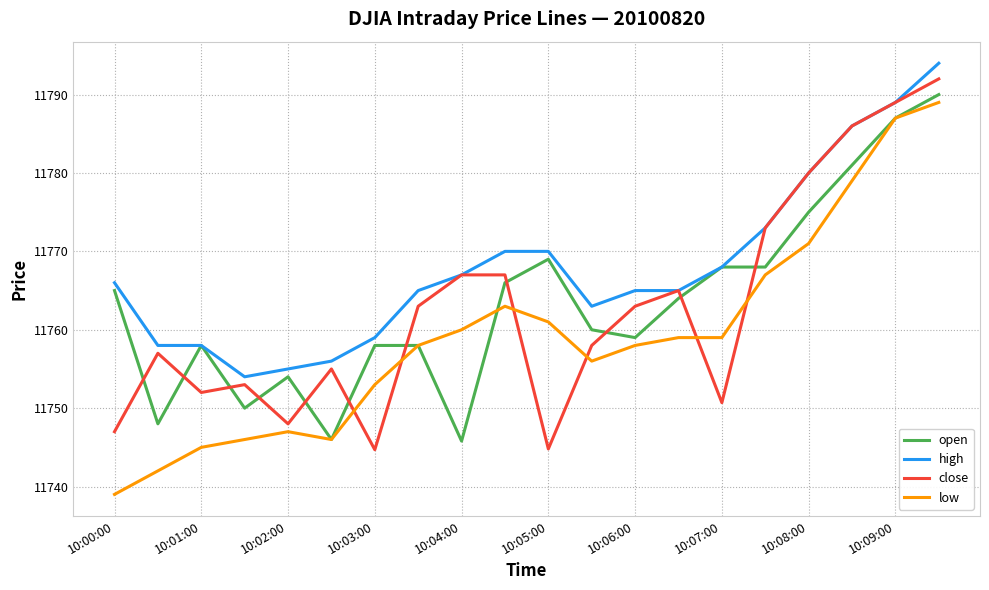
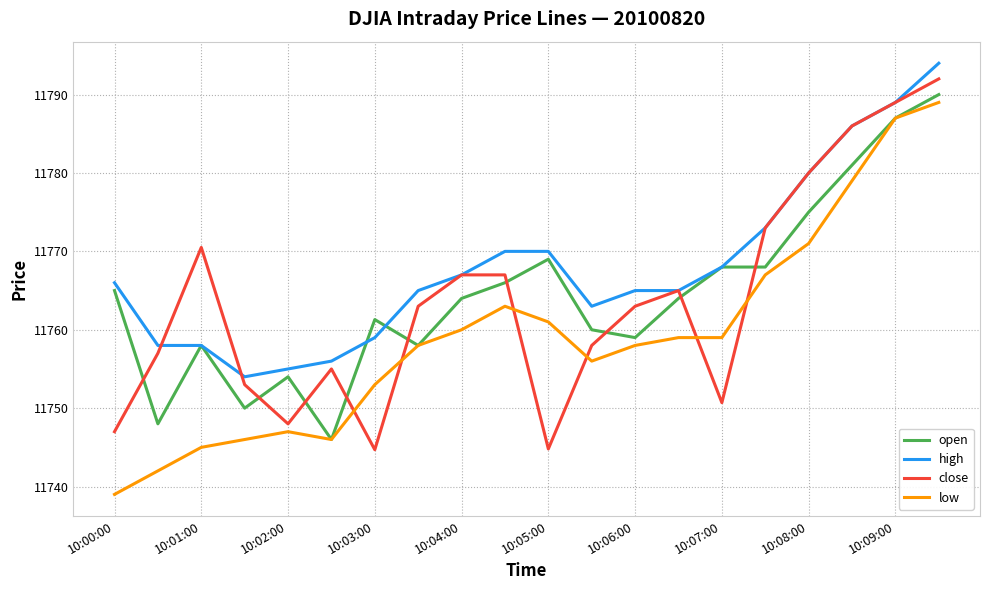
close, 10:01:00: 11752 -> 11771
open, 10:03:00: 11758 -> 11761
open, 10:04:00: 11746 -> 11764
